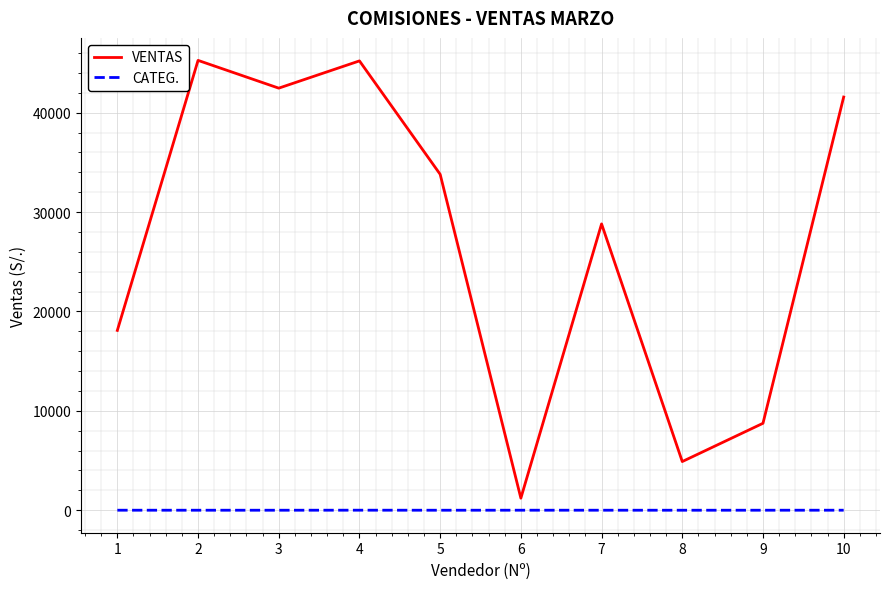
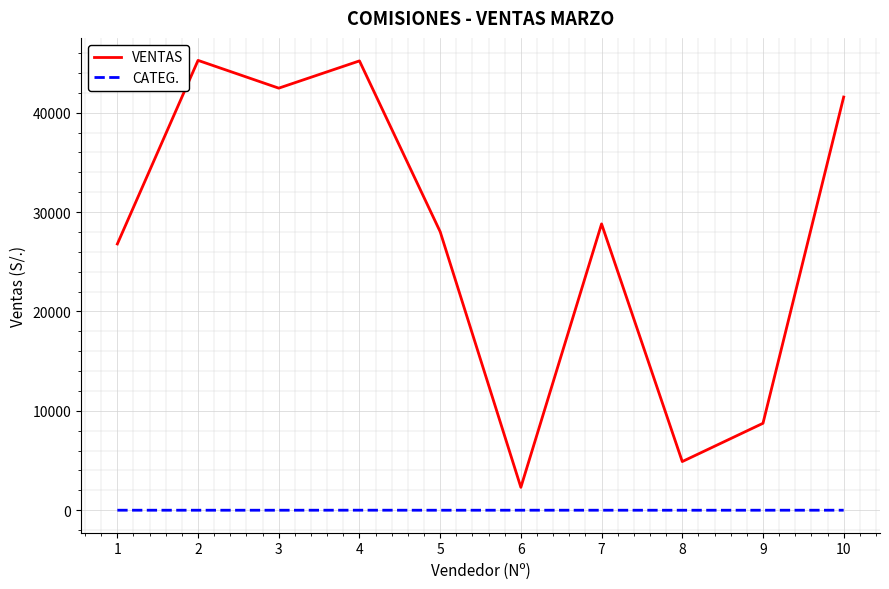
VENTAS, 1: 18000 -> 27000
VENTAS, 5: 34000 -> 28000
VENTAS, 6: 1000 -> 2000
